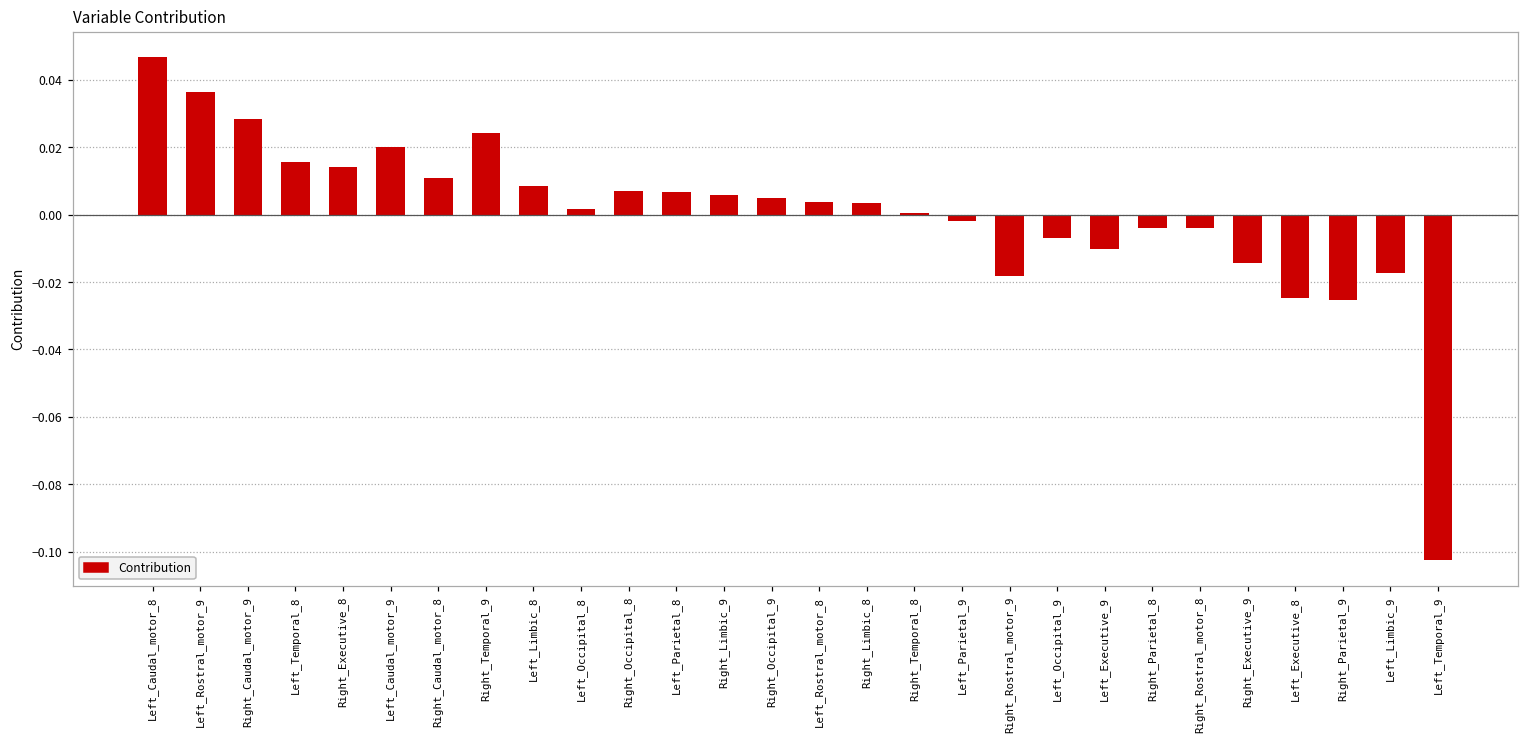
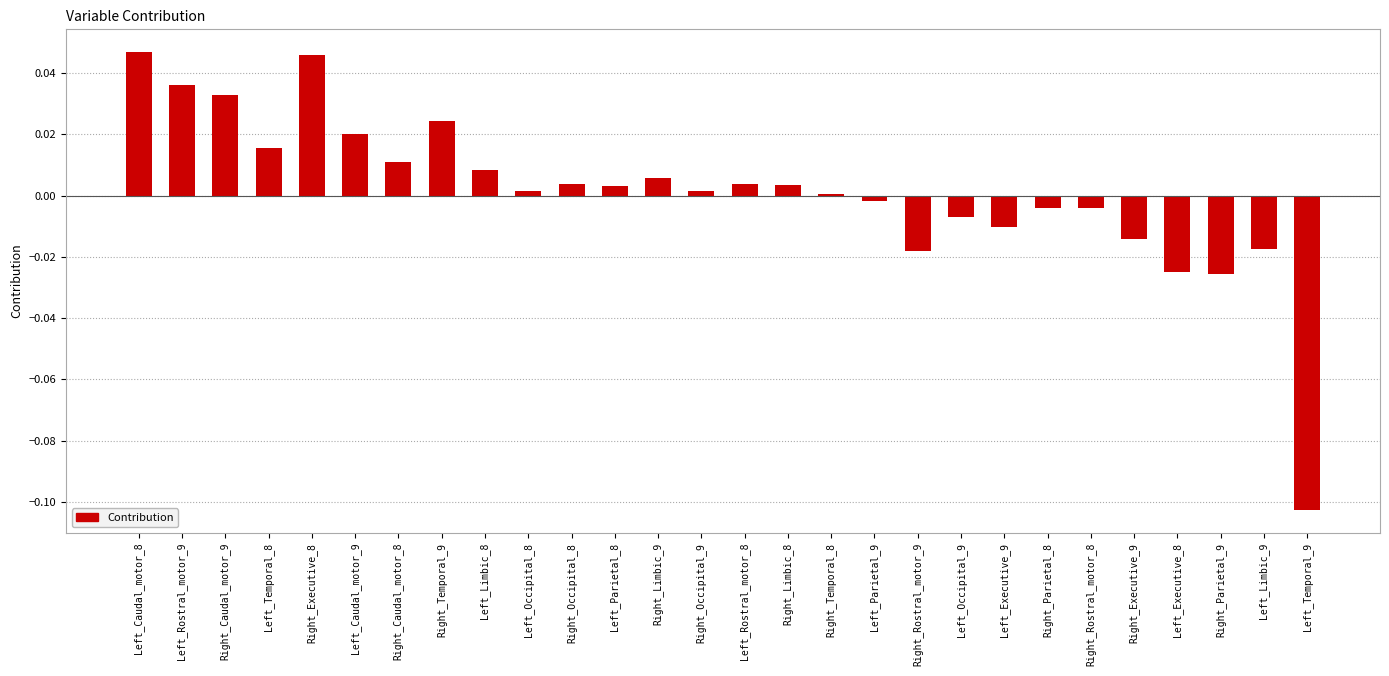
Right_Caudal_motor_9: 0.028 -> 0.033
Right_Executive_8: 0.014 -> 0.046
Right_Occipital_8: 0.007 -> 0.004
Left_Parietal_8: 0.007 -> 0.003
Right_Occipital_9: 0.005 -> 0.002
